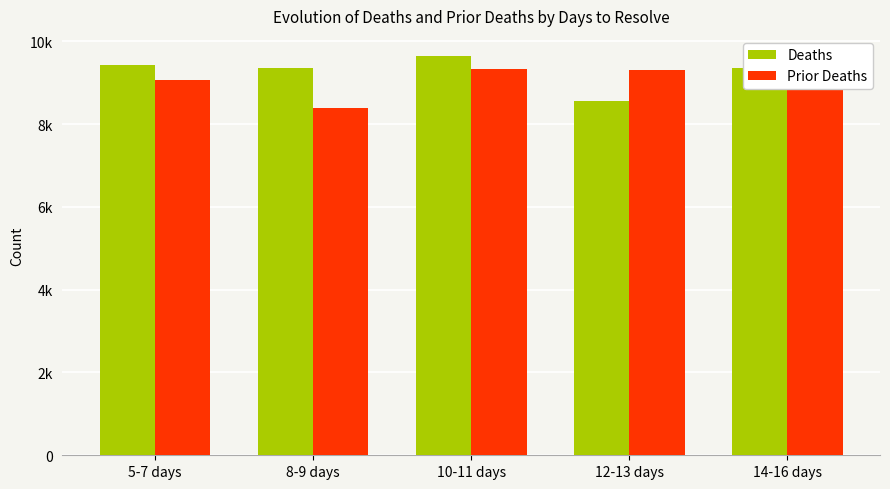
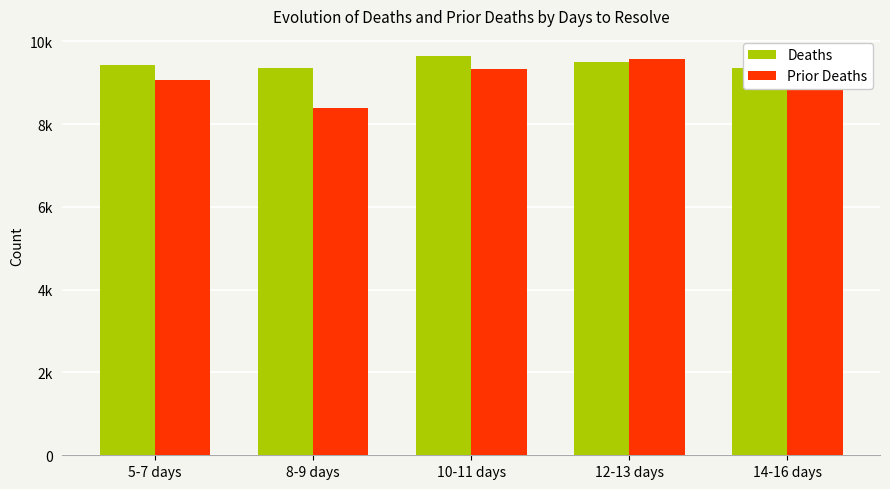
Deaths, 12-13 days: 8600 -> 9500
Prior Deaths, 12-13 days: 9300 -> 9600
